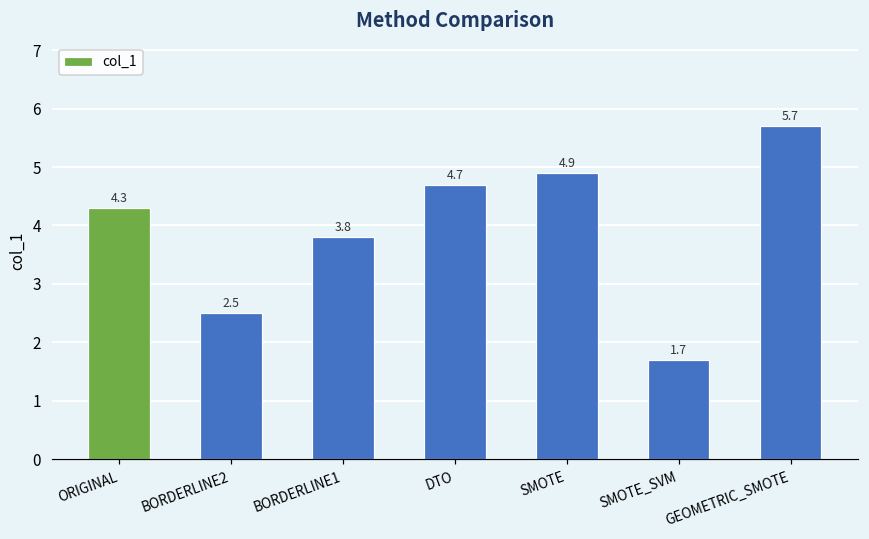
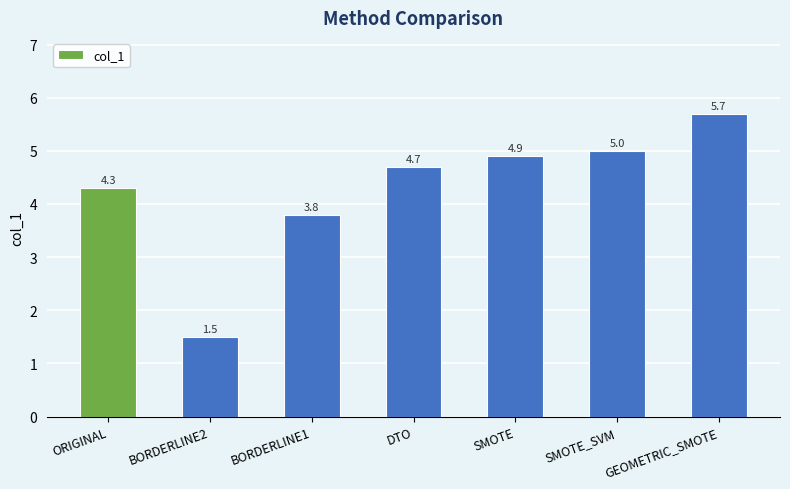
BORDERLINE2: 2.5 -> 1.5
SMOTE_SVM: 1.7 -> 5.0
